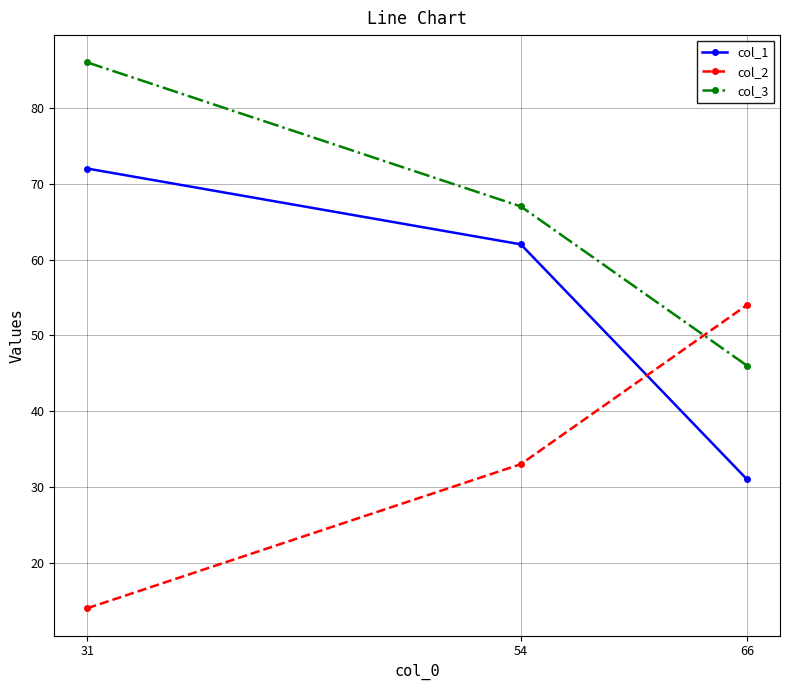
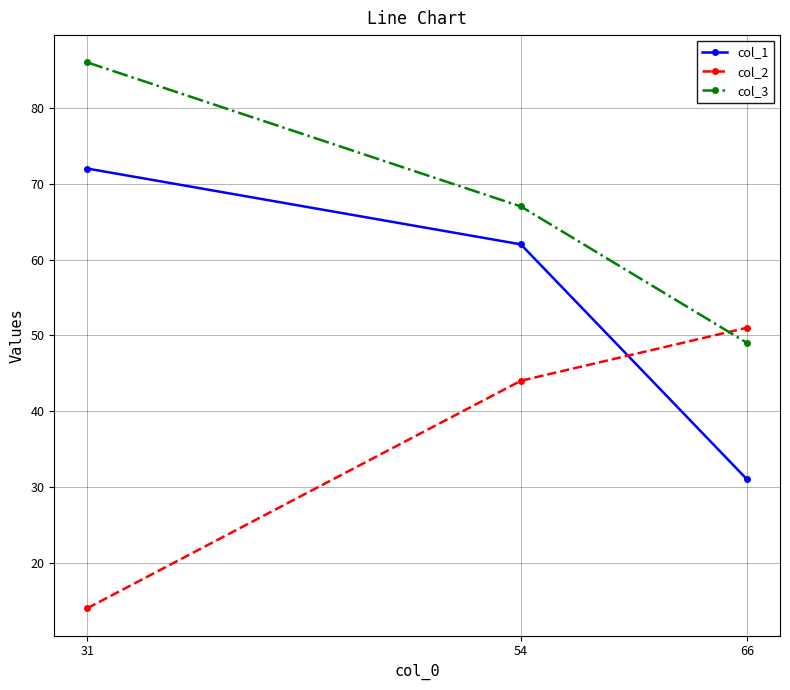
col_2, 54: 33 -> 44
col_2, 66: 54 -> 51
col_3, 66: 46 -> 49
